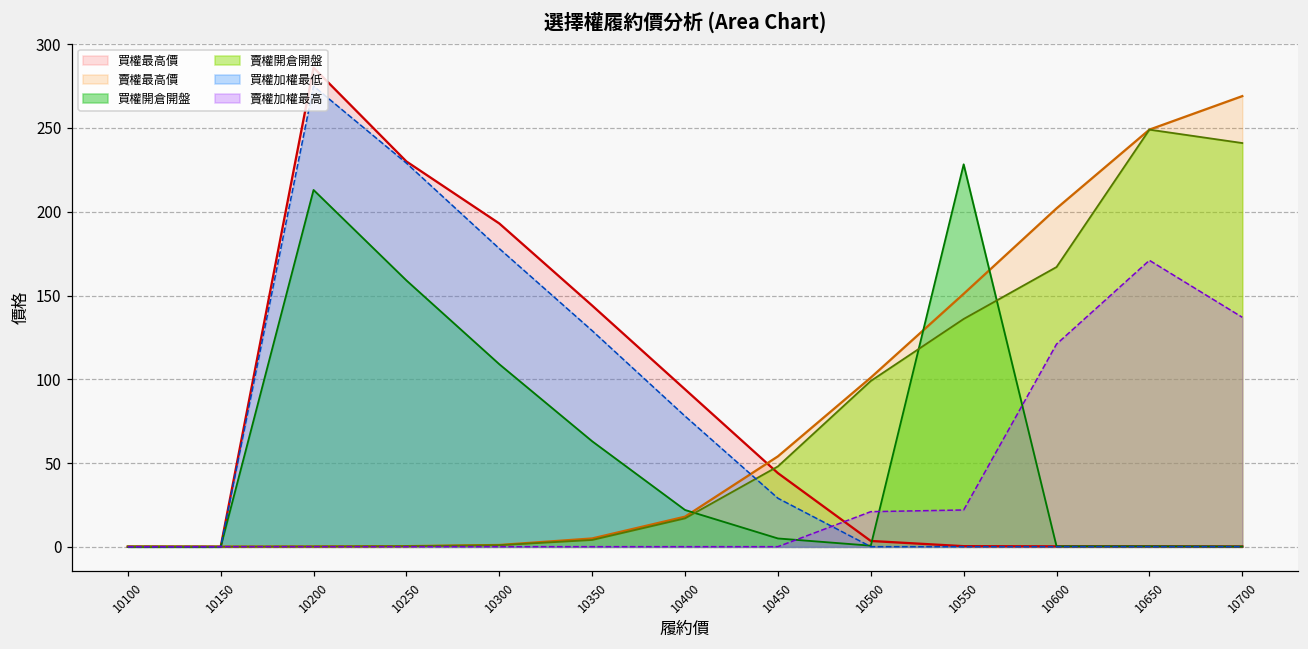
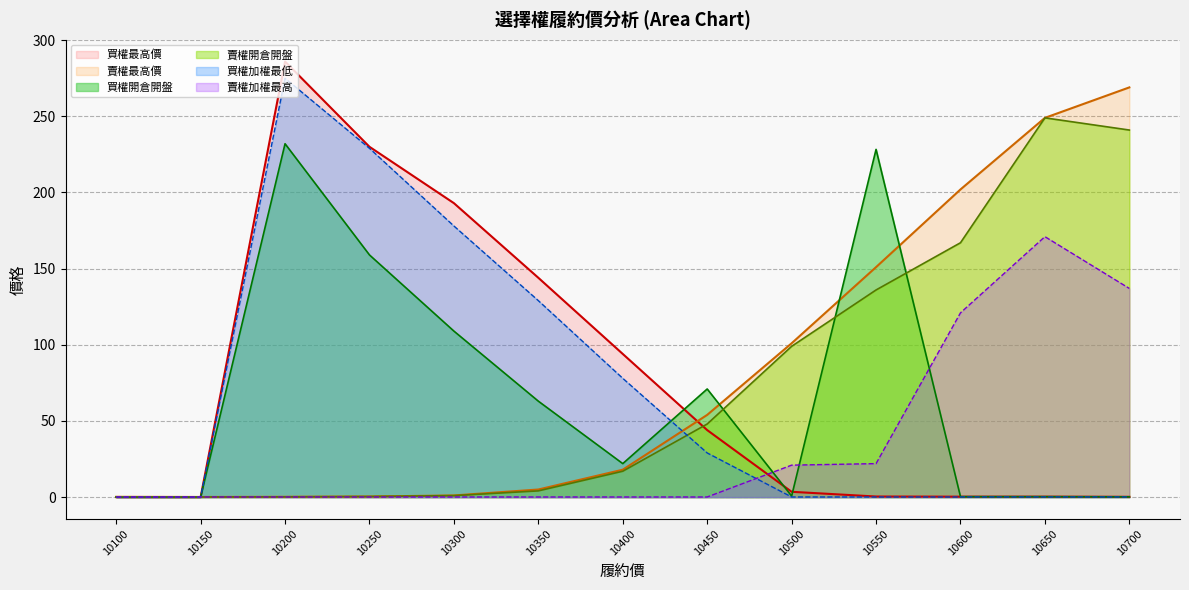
買權開倉開盤, 10200: 213 -> 232
買權開倉開盤, 10450: 5 -> 71
